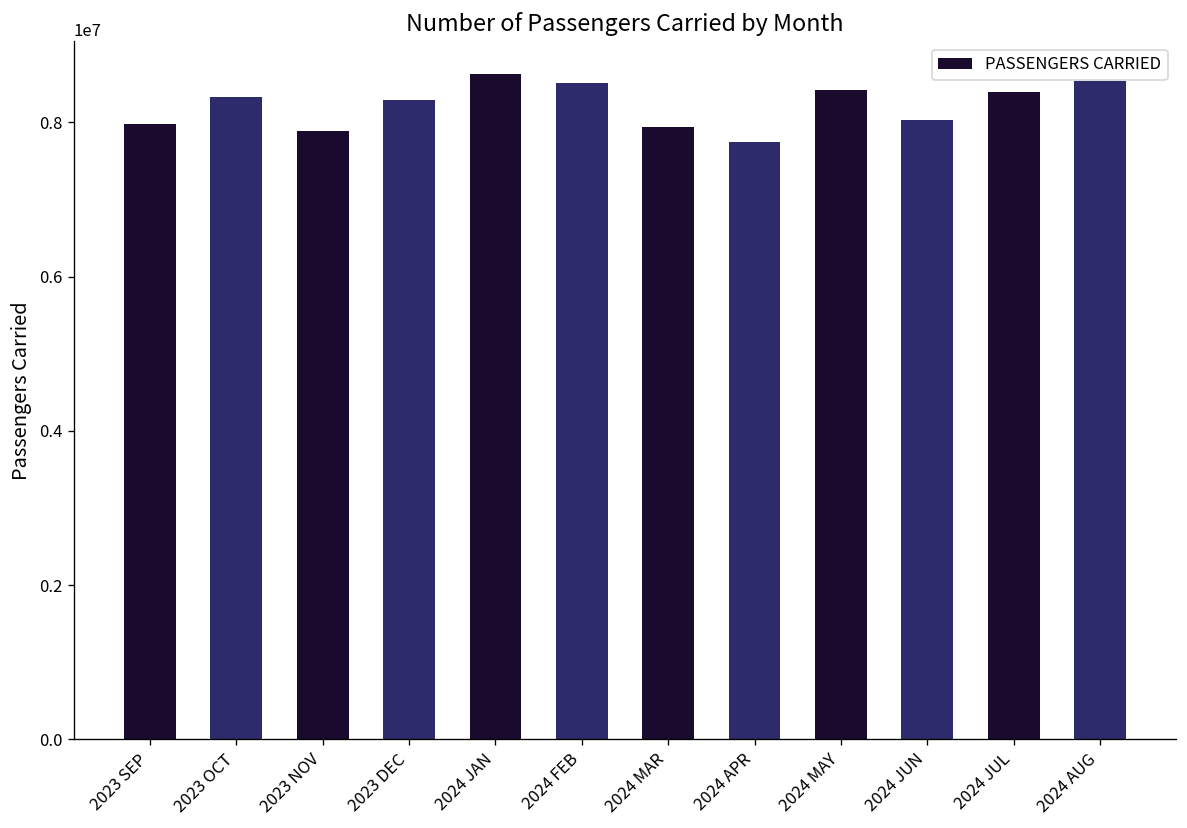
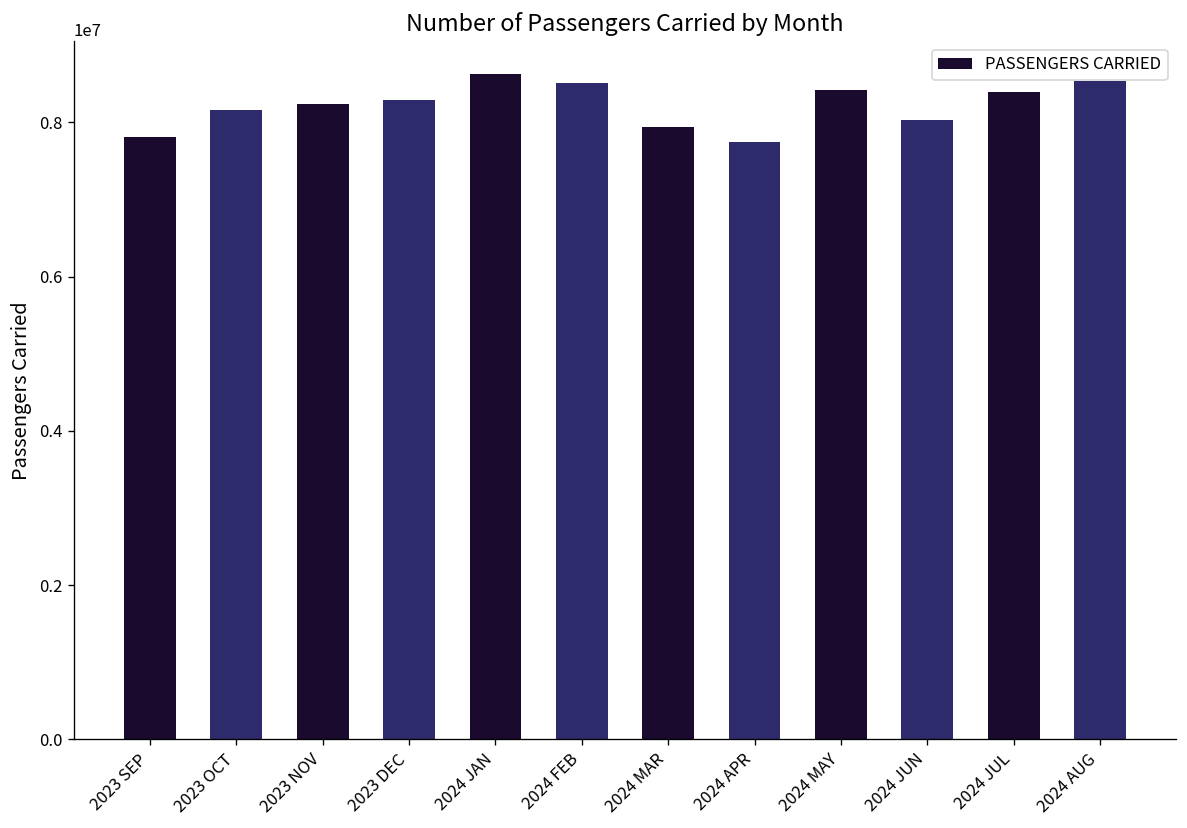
2023 SEP: 8000000 -> 7800000
2023 OCT: 8300000 -> 8200000
2023 NOV: 7900000 -> 8200000
